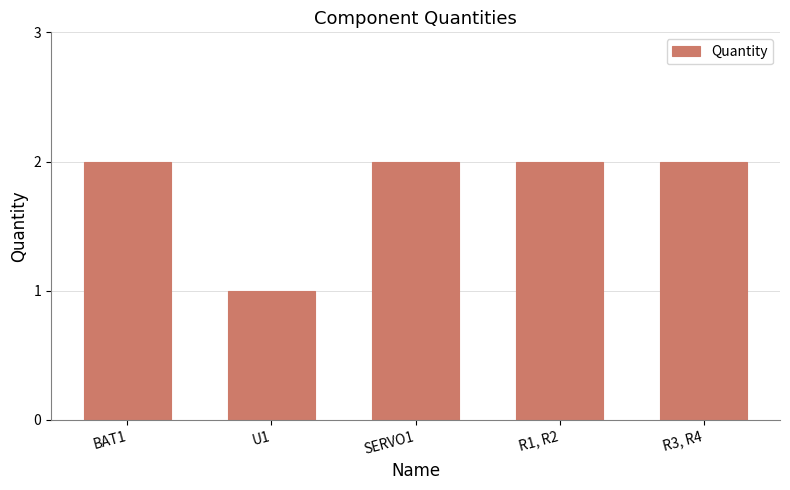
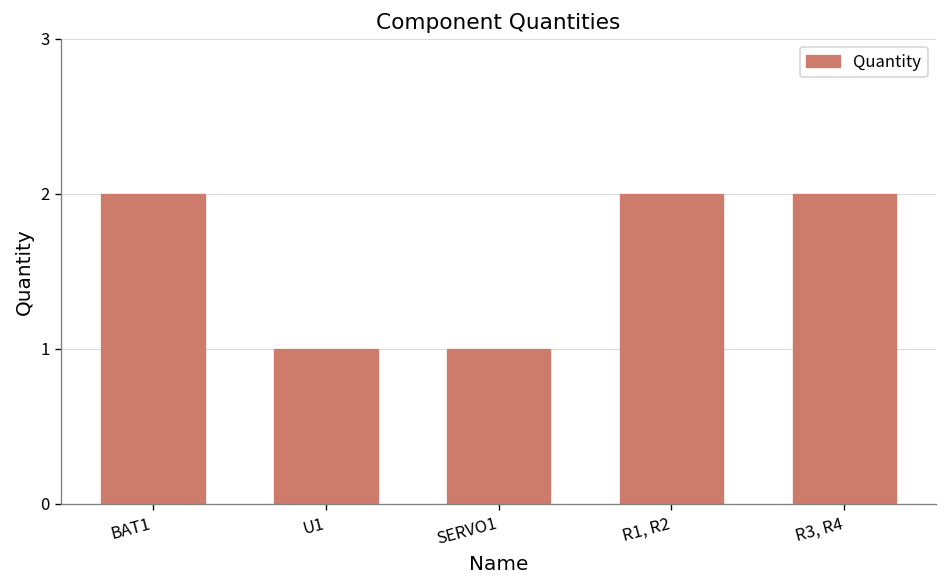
SERVO1: 2 -> 1
